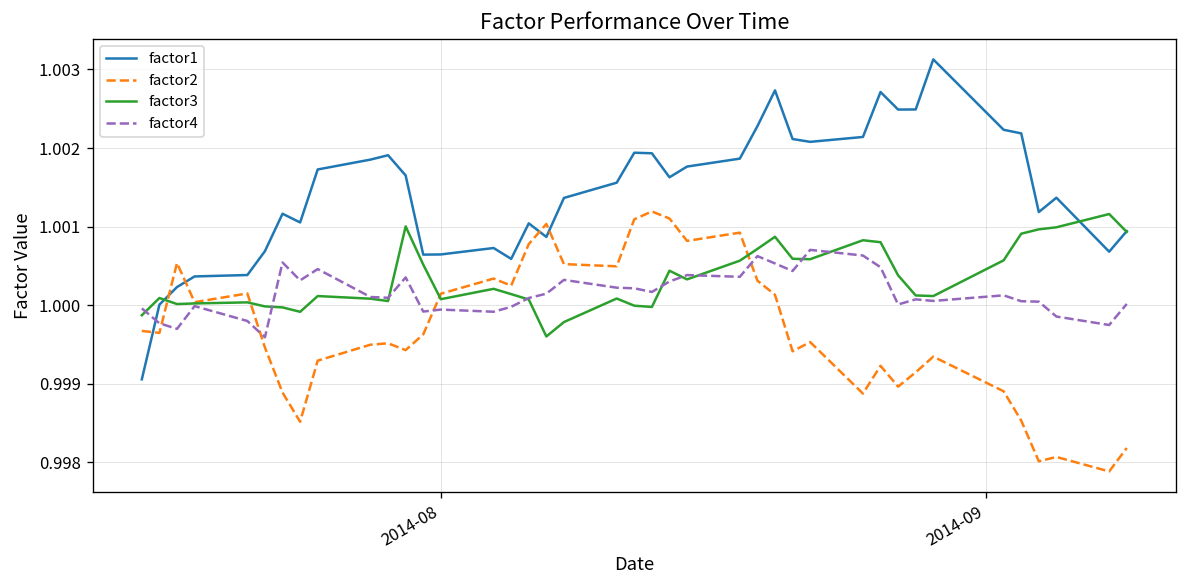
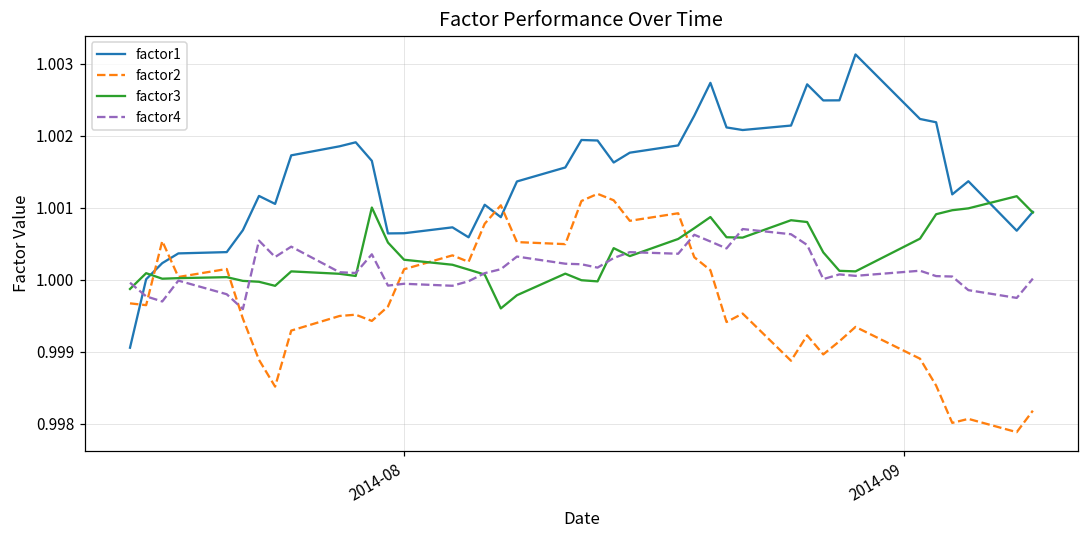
factor3, 2014-08: 1.0001 -> 1.0003
